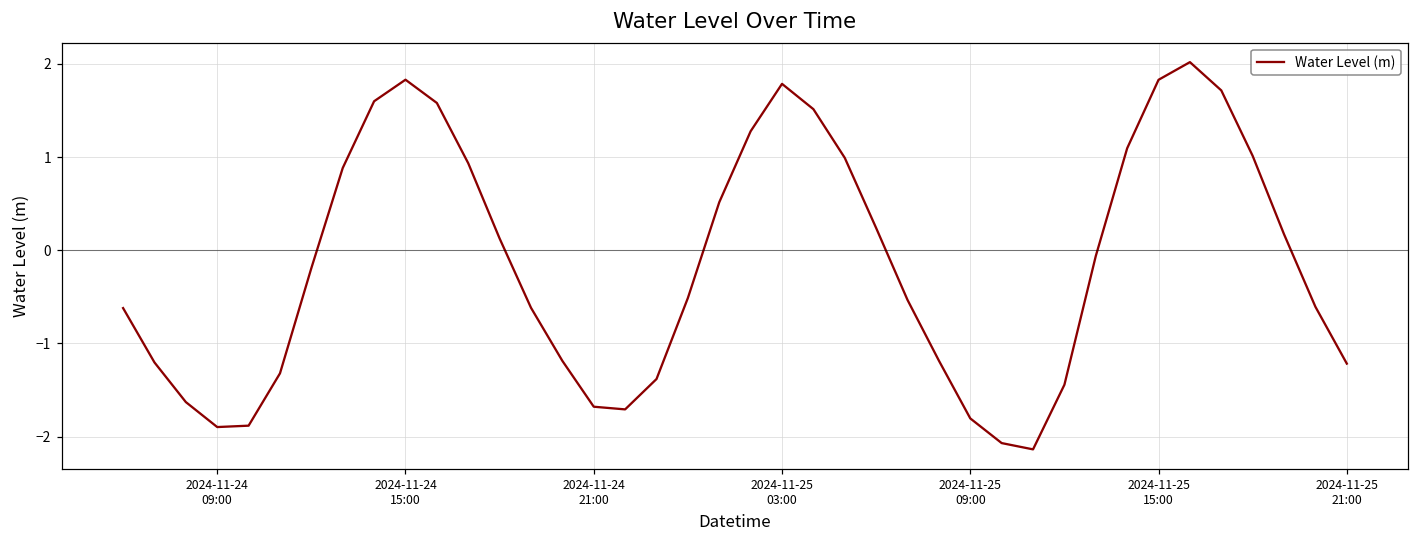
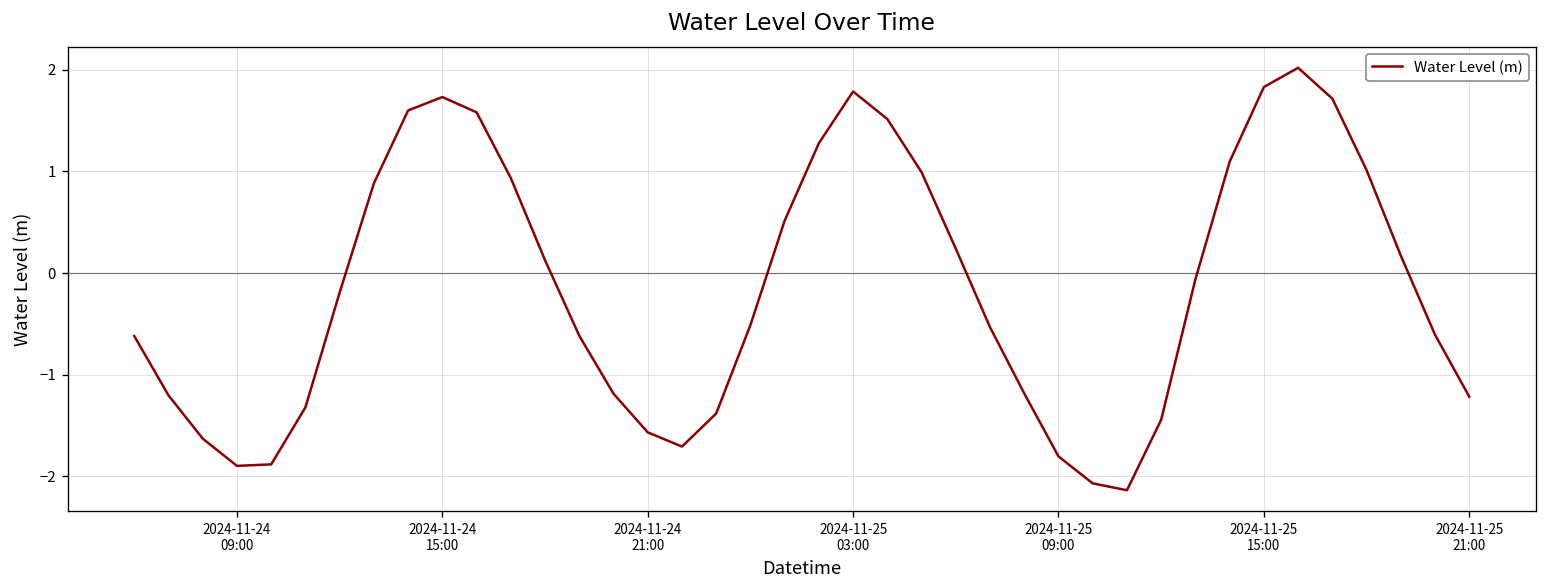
2024-11-24 15:00: 1.8 -> 1.7
2024-11-24 21:00: -1.7 -> -1.6
